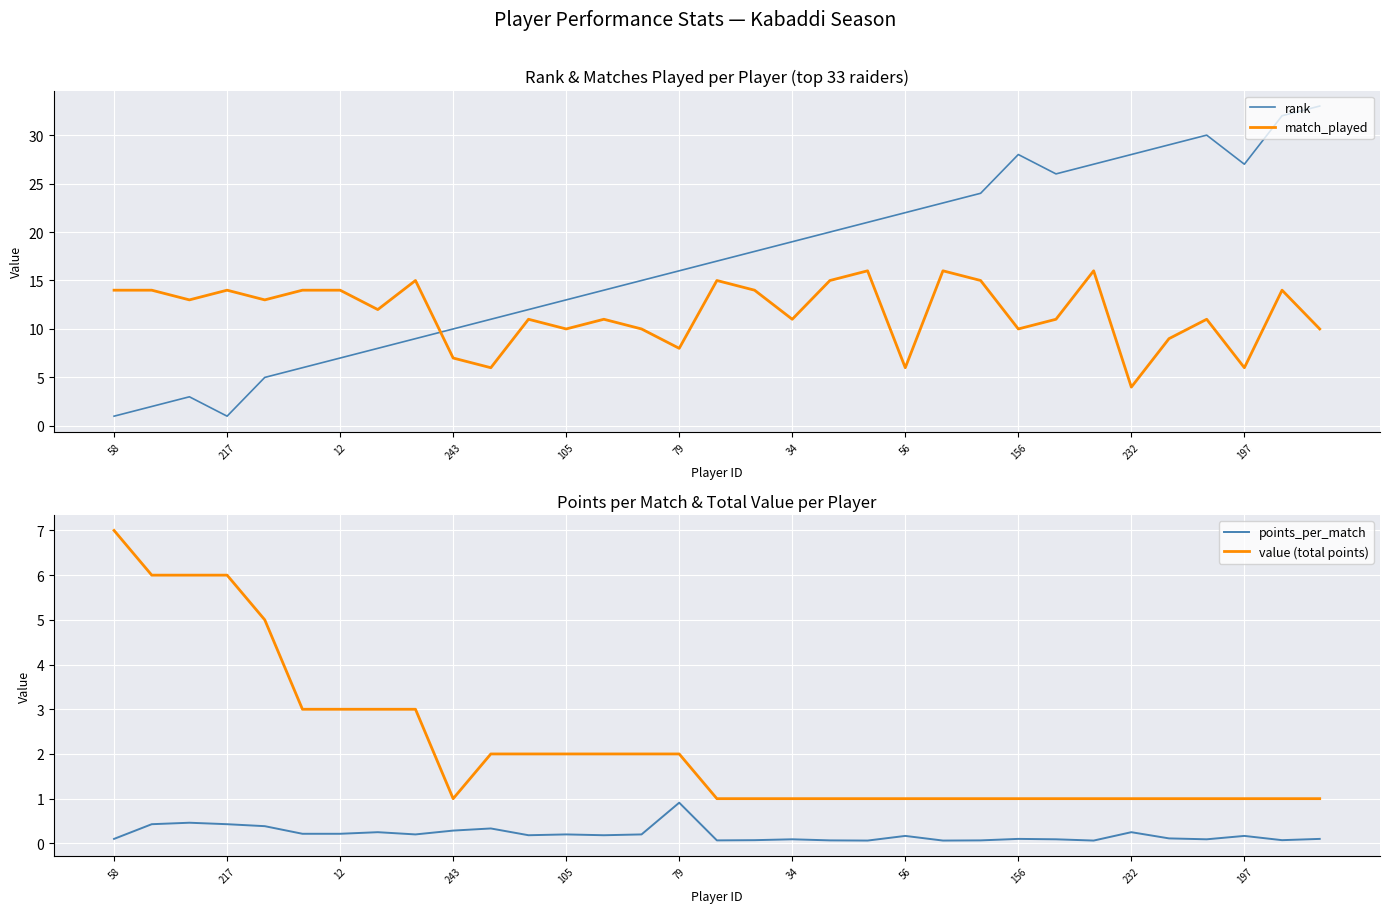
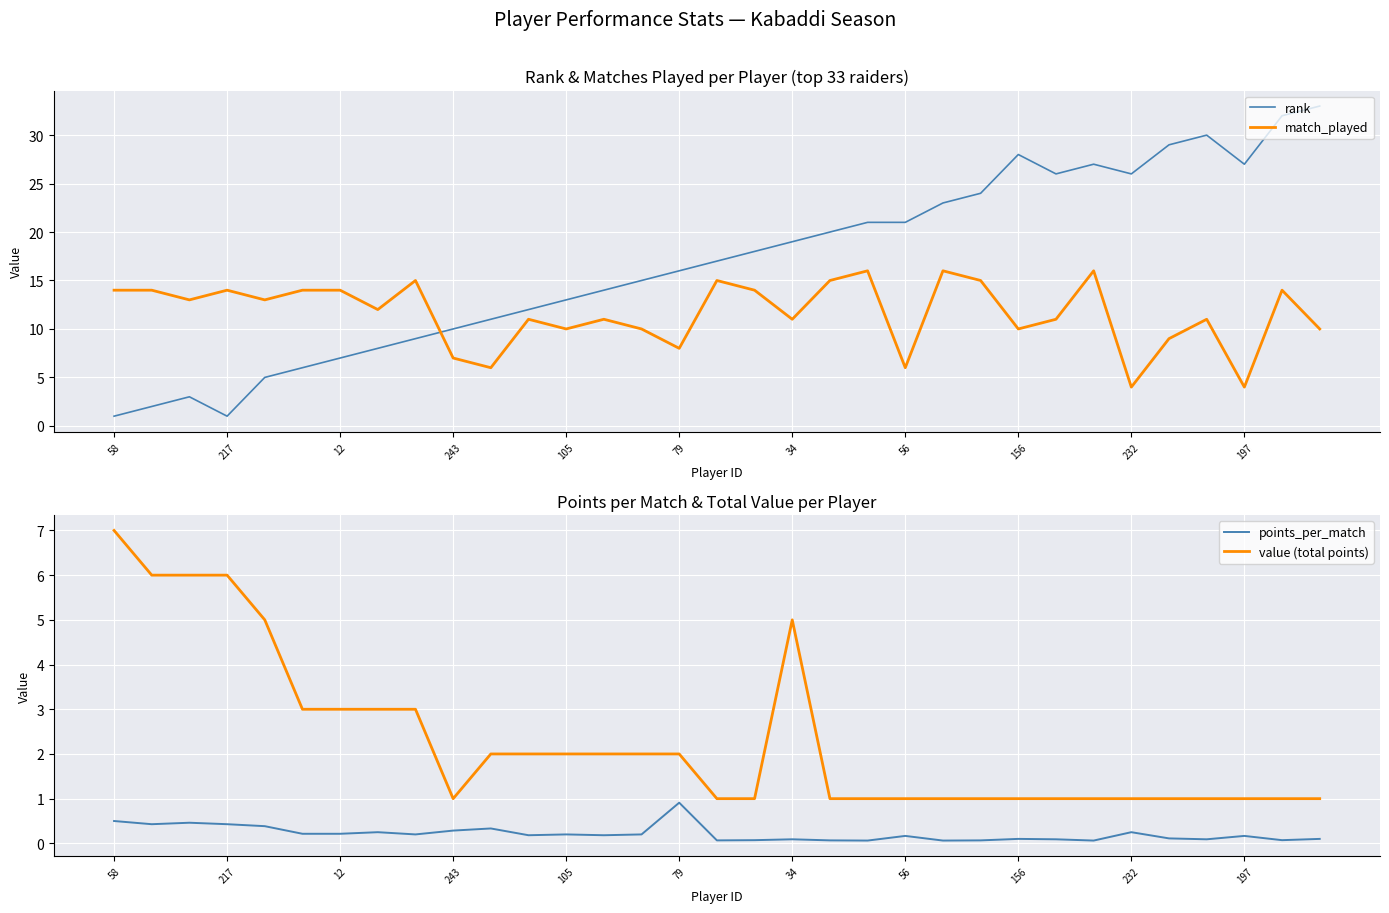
Rank & Matches Played per Player (top 33 raiders), rank, 56: 22 -> 21
Rank & Matches Played per Player (top 33 raiders), rank, 232: 28 -> 26
Rank & Matches Played per Player (top 33 raiders), match_played, 197: 6 -> 4
Points per Match & Total Value per Player, points_per_match, 58: 0.1 -> 0.5
Points per Match & Total Value per Player, value (total points), 34: 1 -> 5
